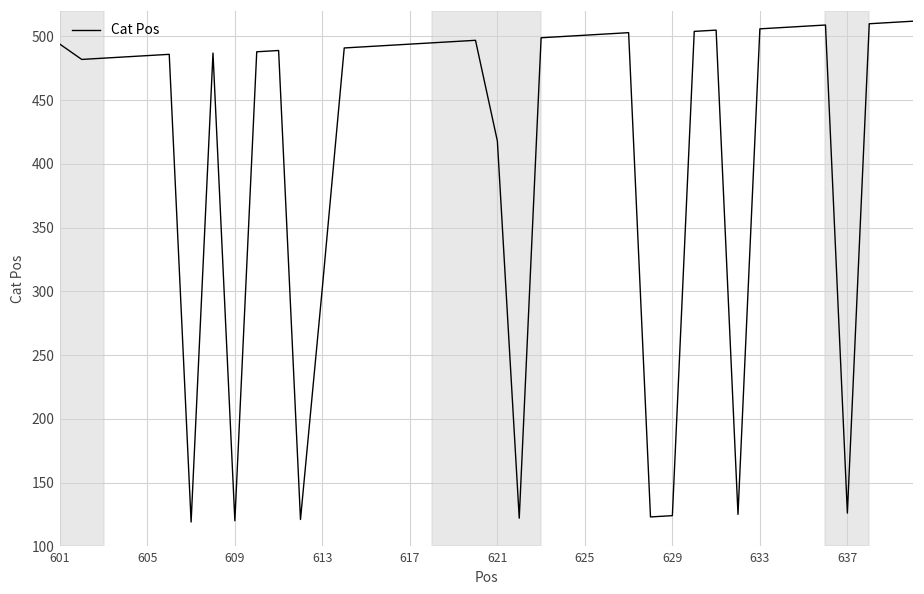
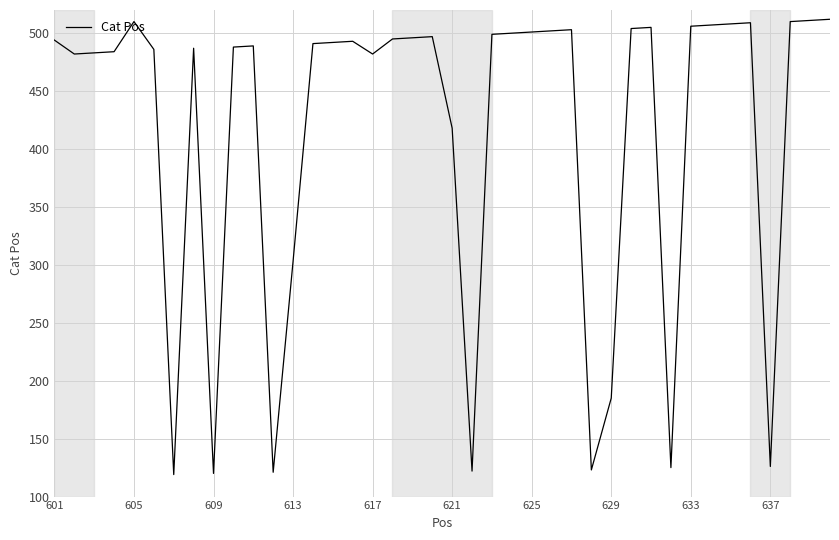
605: 485 -> 510
617: 494 -> 482
629: 124 -> 185
